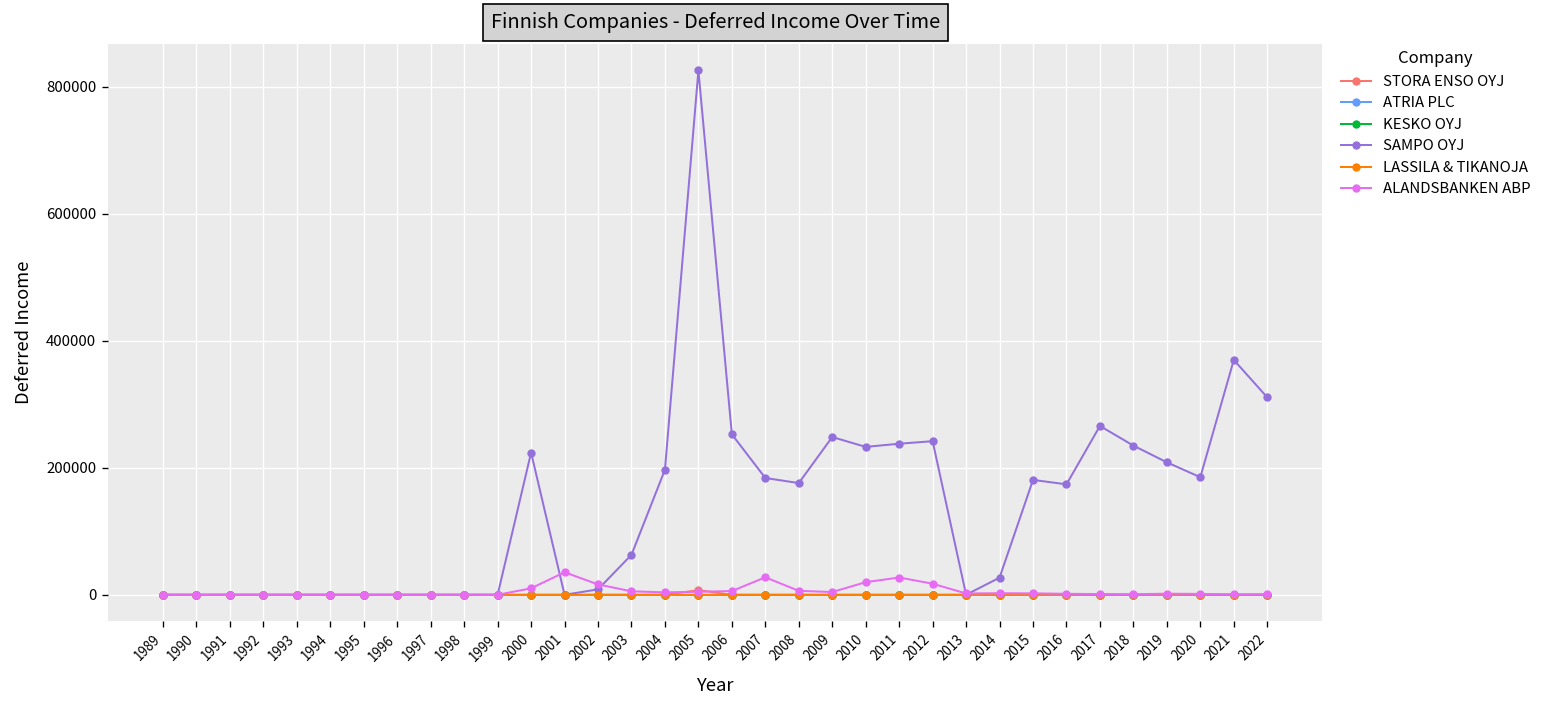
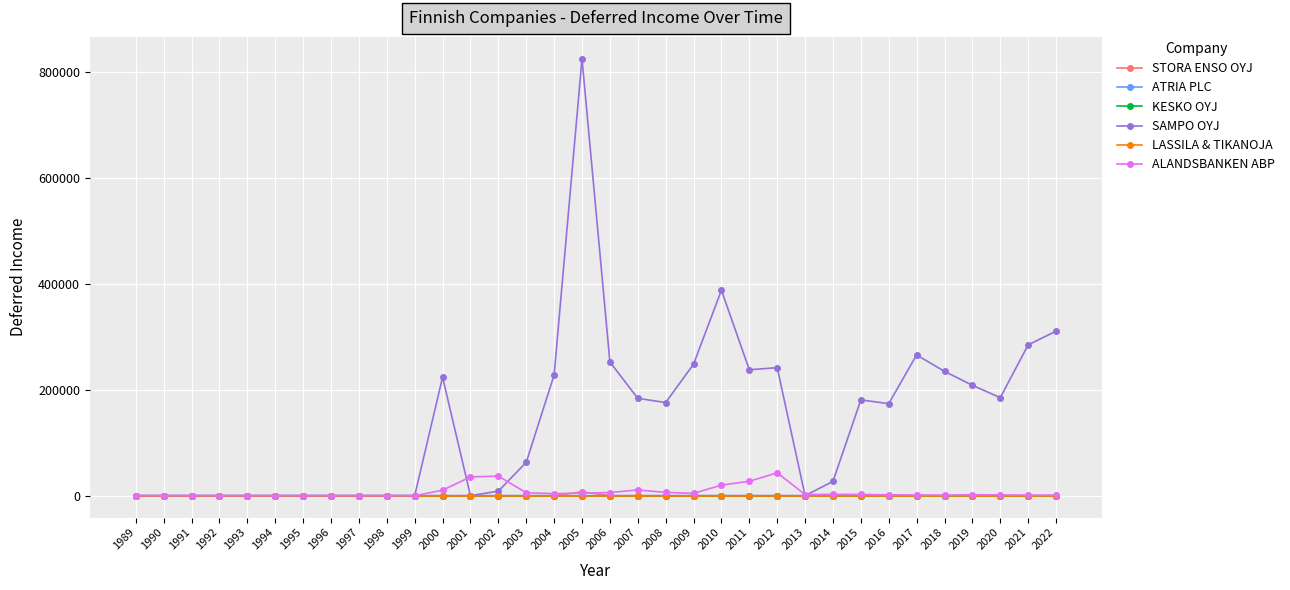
ALANDSBANKEN ABP, 2002: 20000 -> 40000
SAMPO OYJ, 2004: 200000 -> 230000
ALANDSBANKEN ABP, 2007: 30000 -> 10000
SAMPO OYJ, 2010: 230000 -> 390000
ALANDSBANKEN ABP, 2012: 20000 -> 40000
SAMPO OYJ, 2021: 370000 -> 290000
